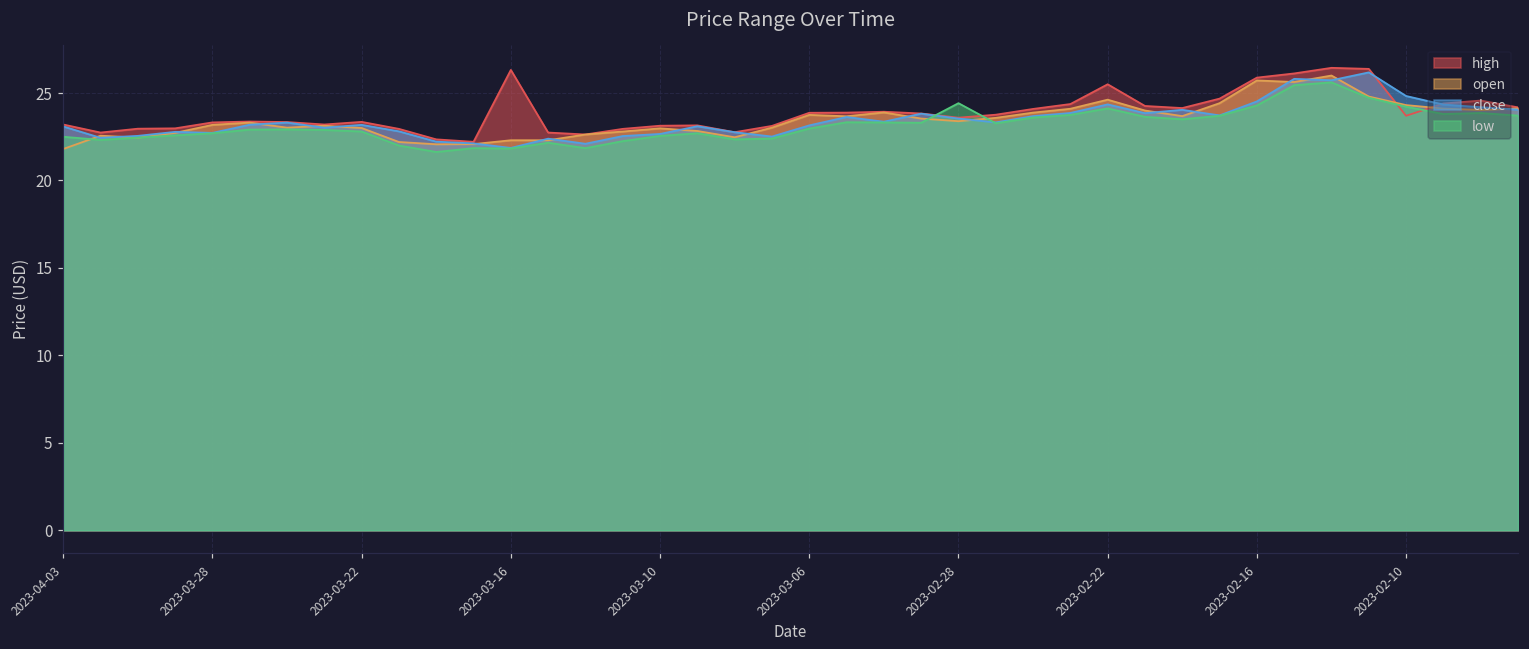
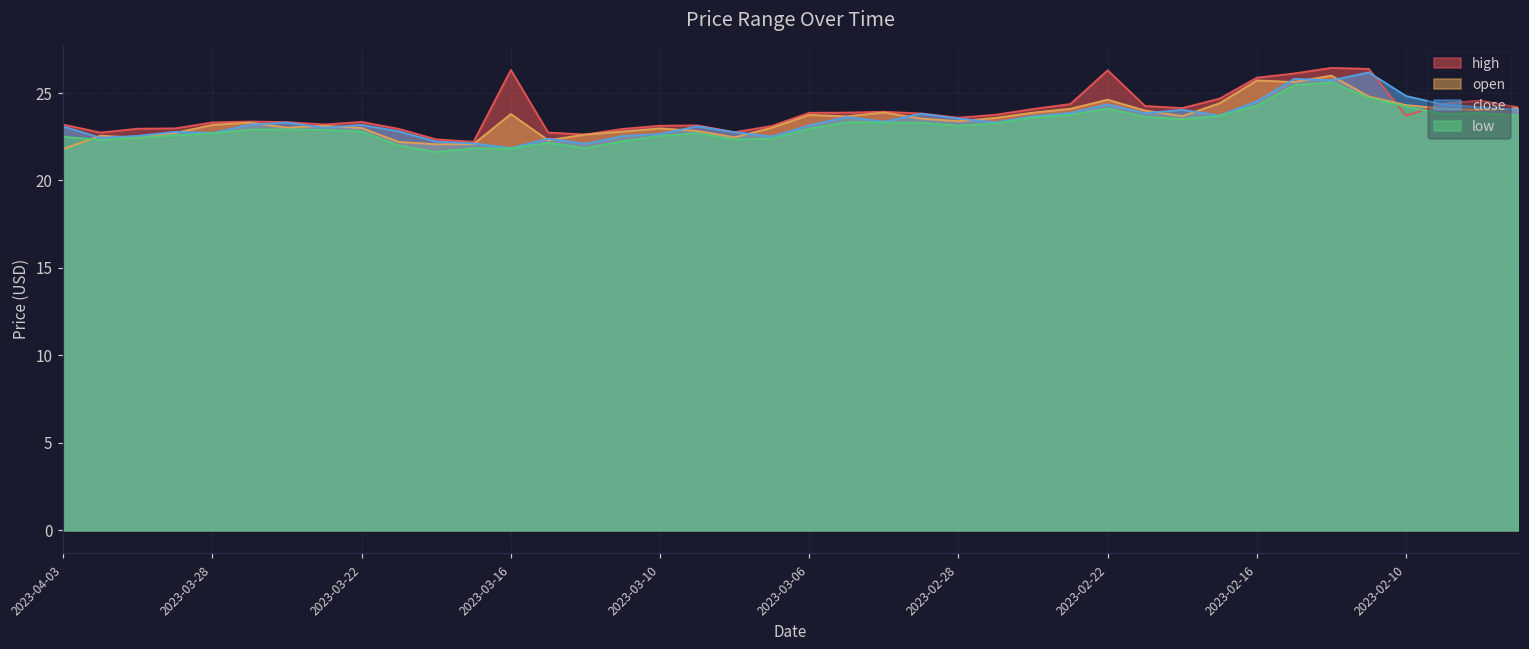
open, 2023-03-16: 22.3 -> 23.8
low, 2023-02-28: 24.4 -> 23.1
high, 2023-02-22: 25.5 -> 26.3
